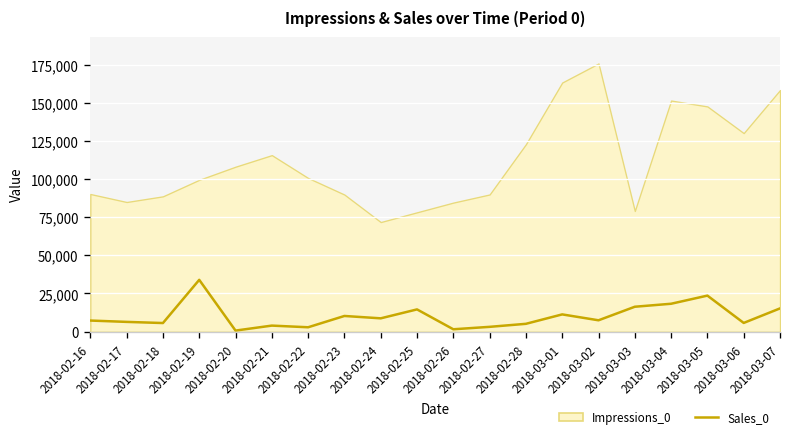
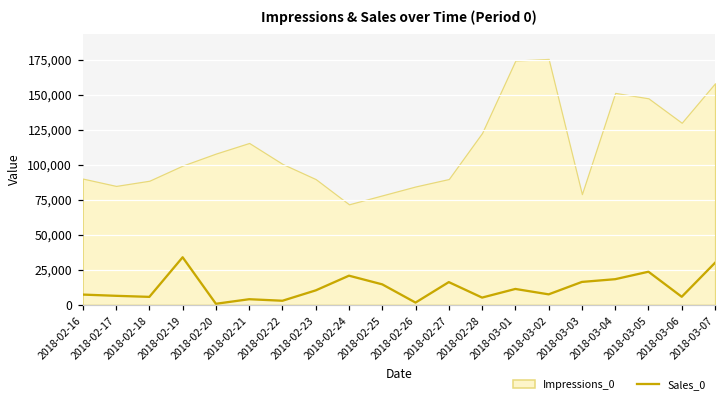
Sales_0, 2018-02-24: 9,000 -> 21,000
Sales_0, 2018-02-27: 3,000 -> 16,000
Impressions_0, 2018-03-01: 163,000 -> 175,000
Sales_0, 2018-03-07: 15,000 -> 30,000
